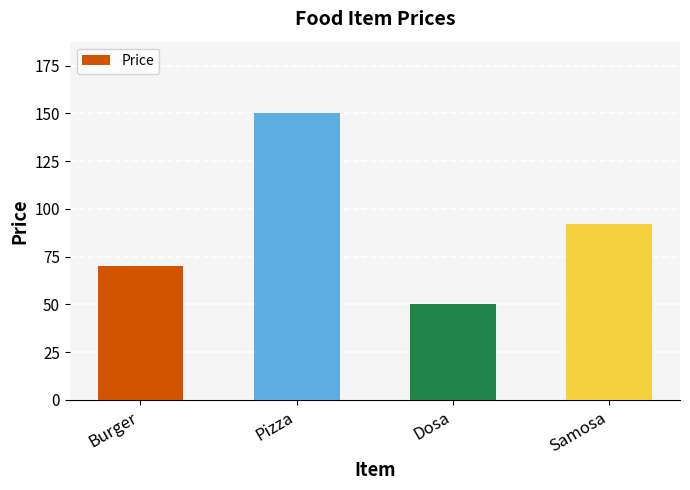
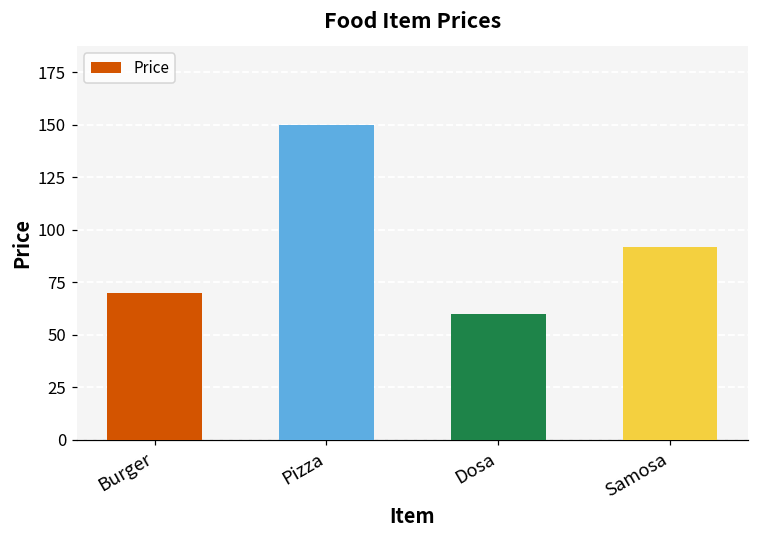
Dosa: 50 -> 60
